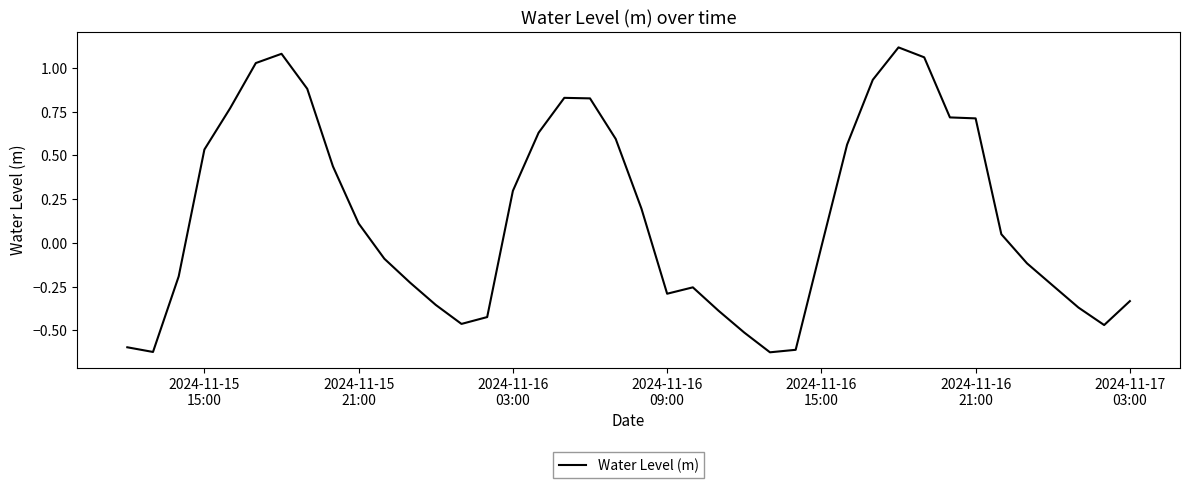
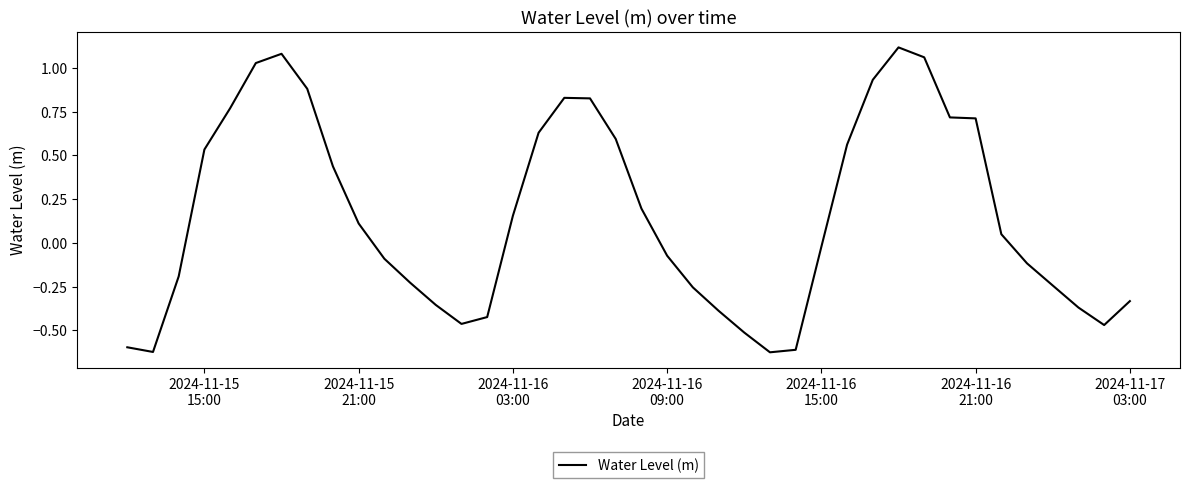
2024-11-16 03:00: 0.30 -> 0.16
2024-11-16 09:00: -0.29 -> -0.07
